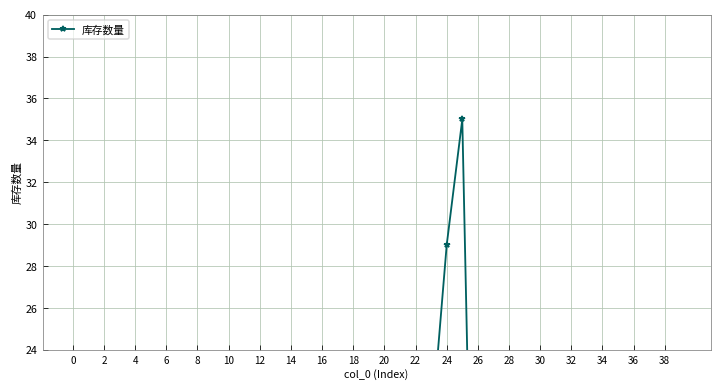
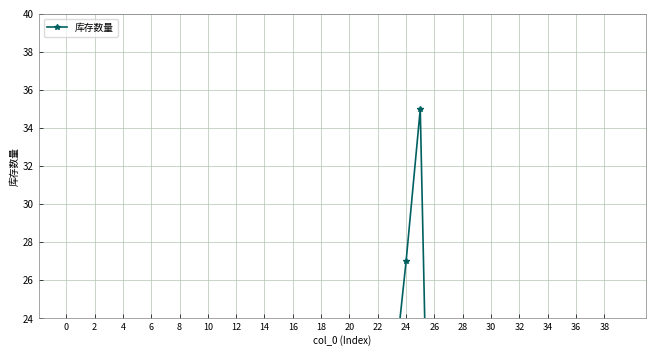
24: 29 -> 27
